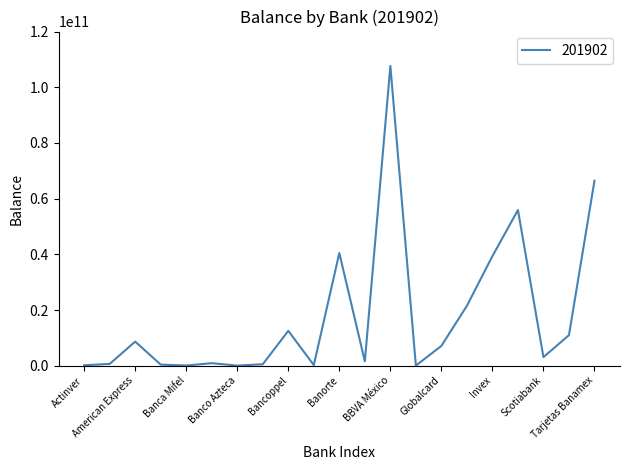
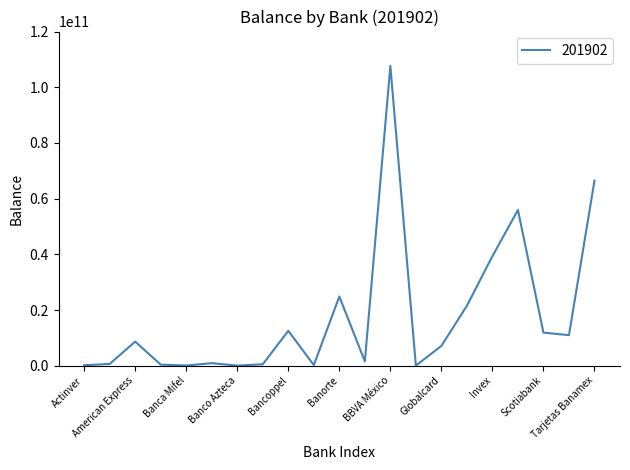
Banorte: 40000000000 -> 25000000000
Scotiabank: 3000000000 -> 12000000000
